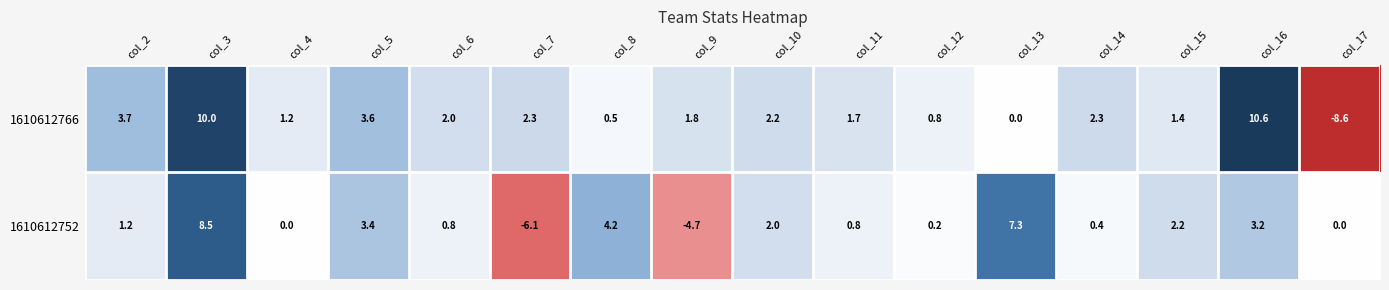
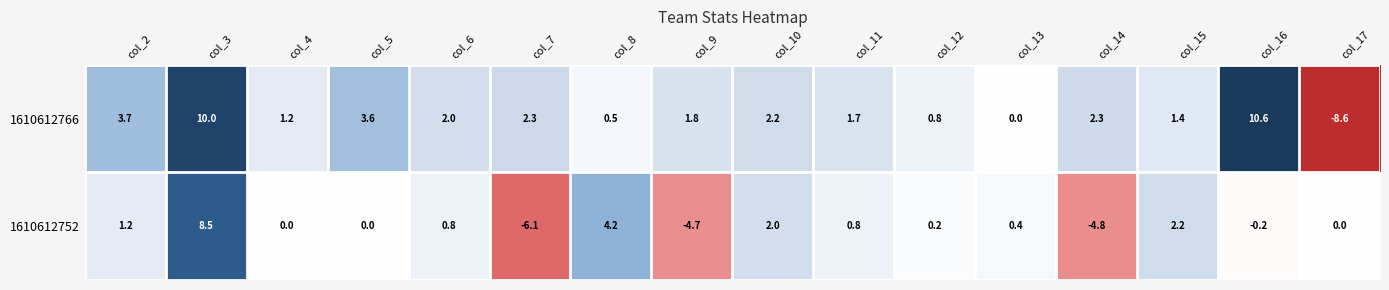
1610612752, col_5: 3.4 -> 0.0
1610612752, col_13: 7.3 -> 0.4
1610612752, col_14: 0.4 -> -4.8
1610612752, col_16: 3.2 -> -0.2
